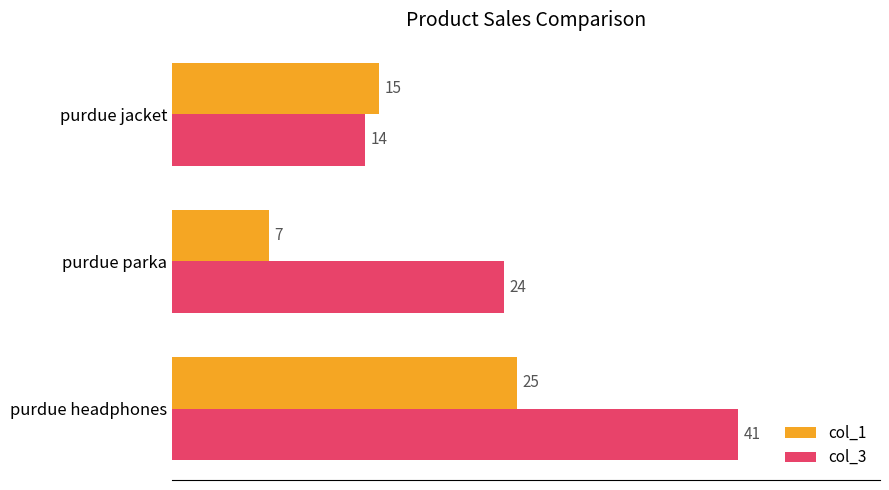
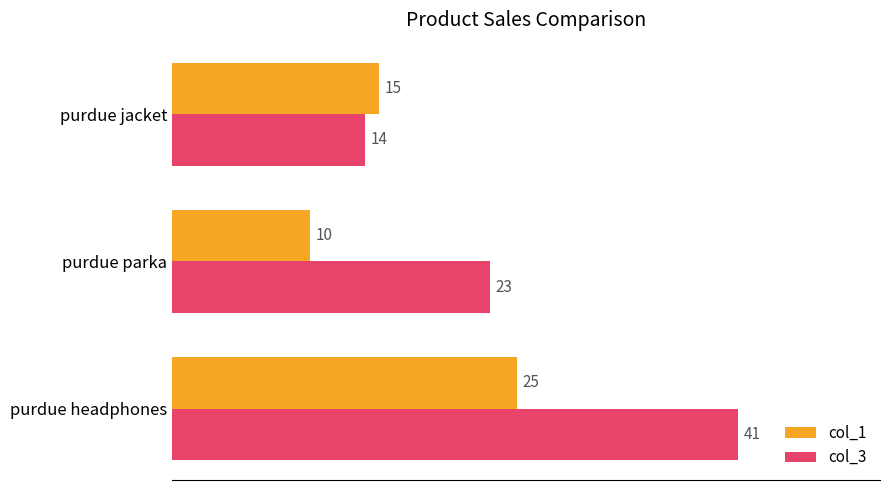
col_1, purdue parka: 7 -> 10
col_3, purdue parka: 24 -> 23
